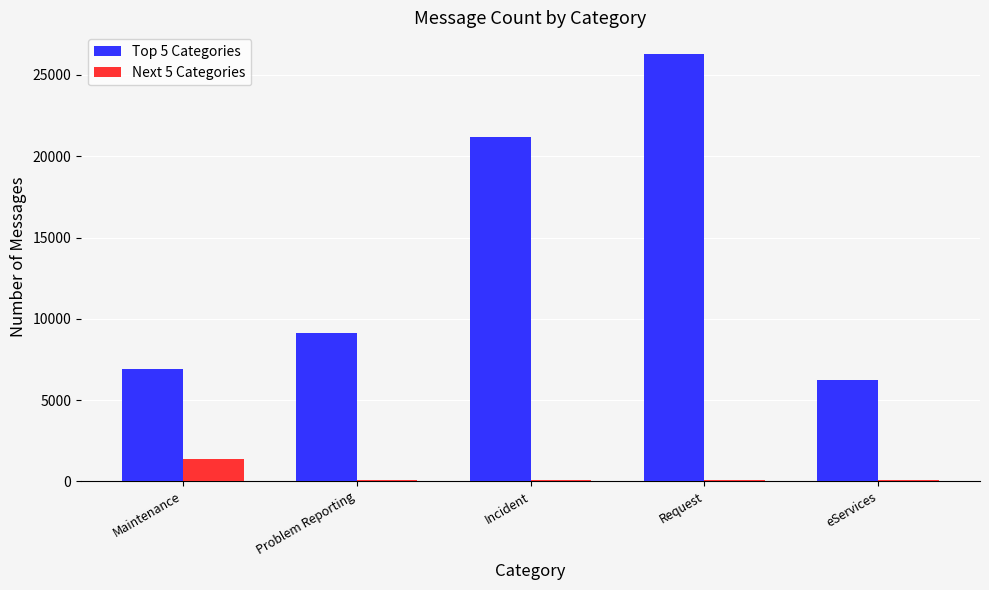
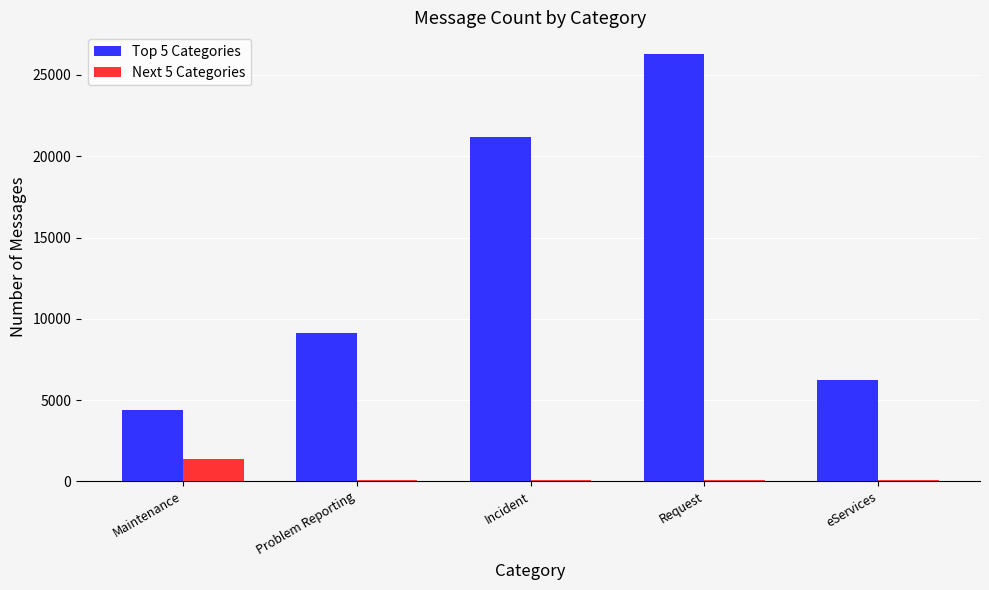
Top 5 Categories, Maintenance: 6900 -> 4400
